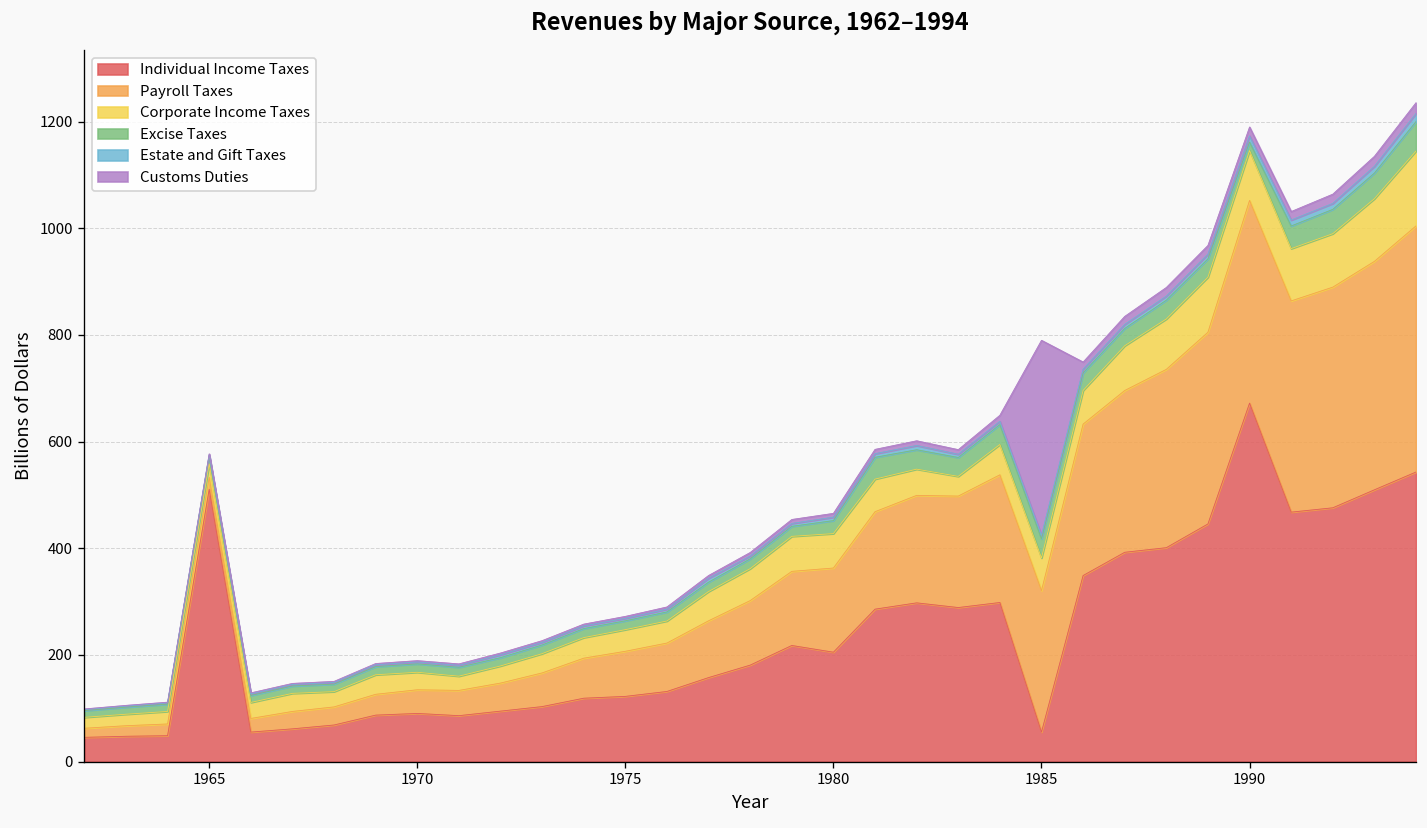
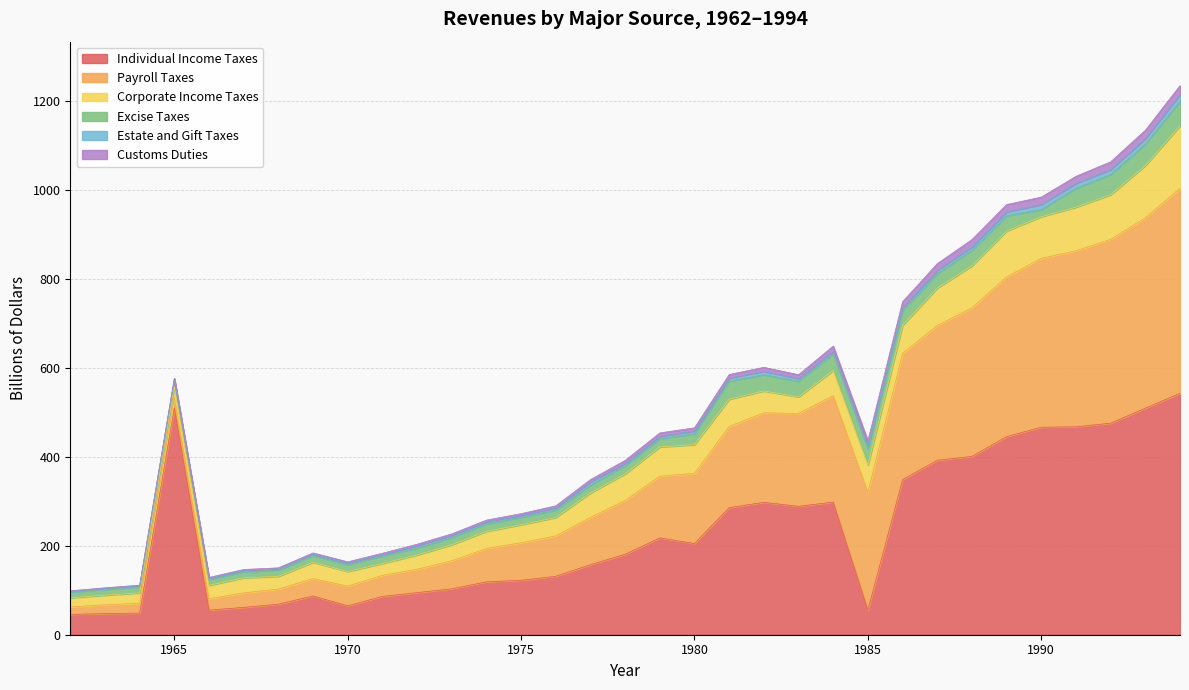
Individual Income Taxes, 1970: 90 -> 70
Customs Duties, 1985: 370 -> 10
Individual Income Taxes, 1990: 670 -> 470
